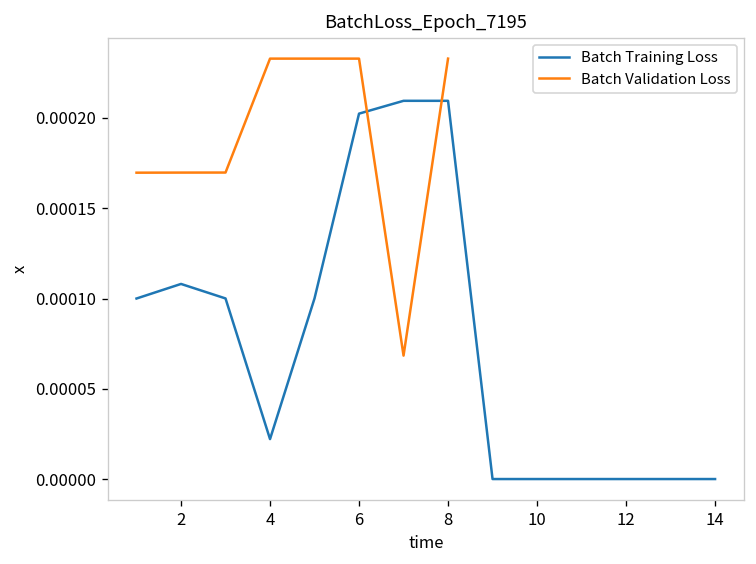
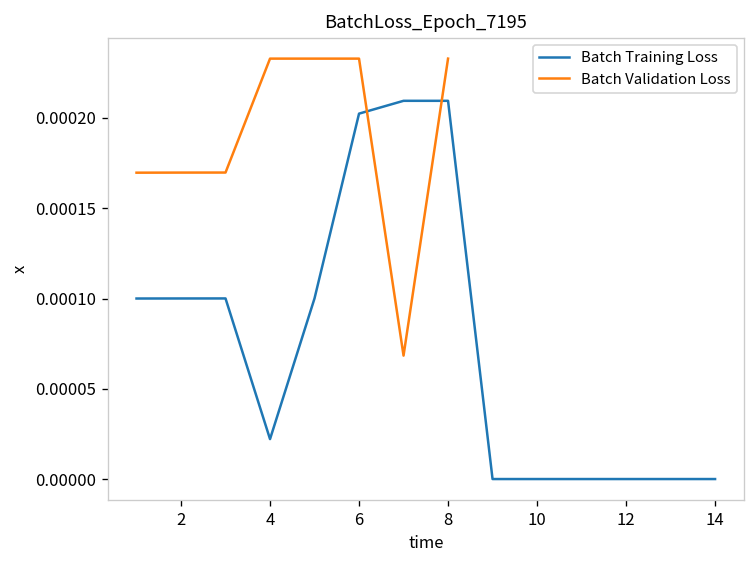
Batch Training Loss, 2: 0.000108 -> 0.000100
